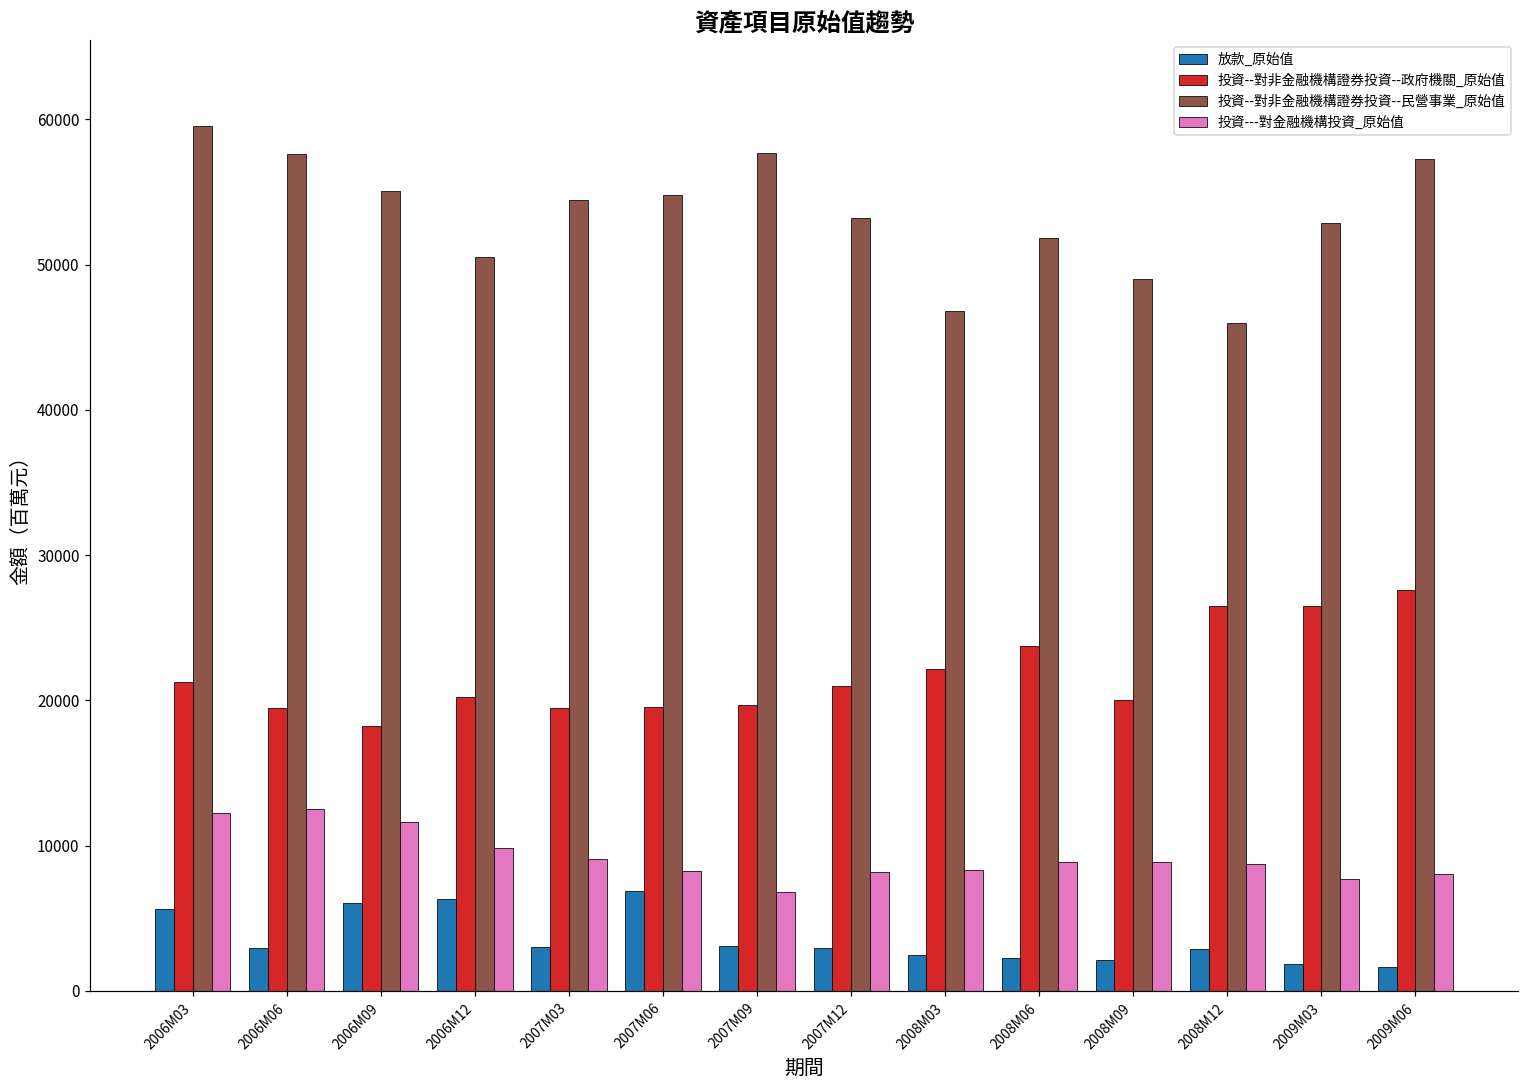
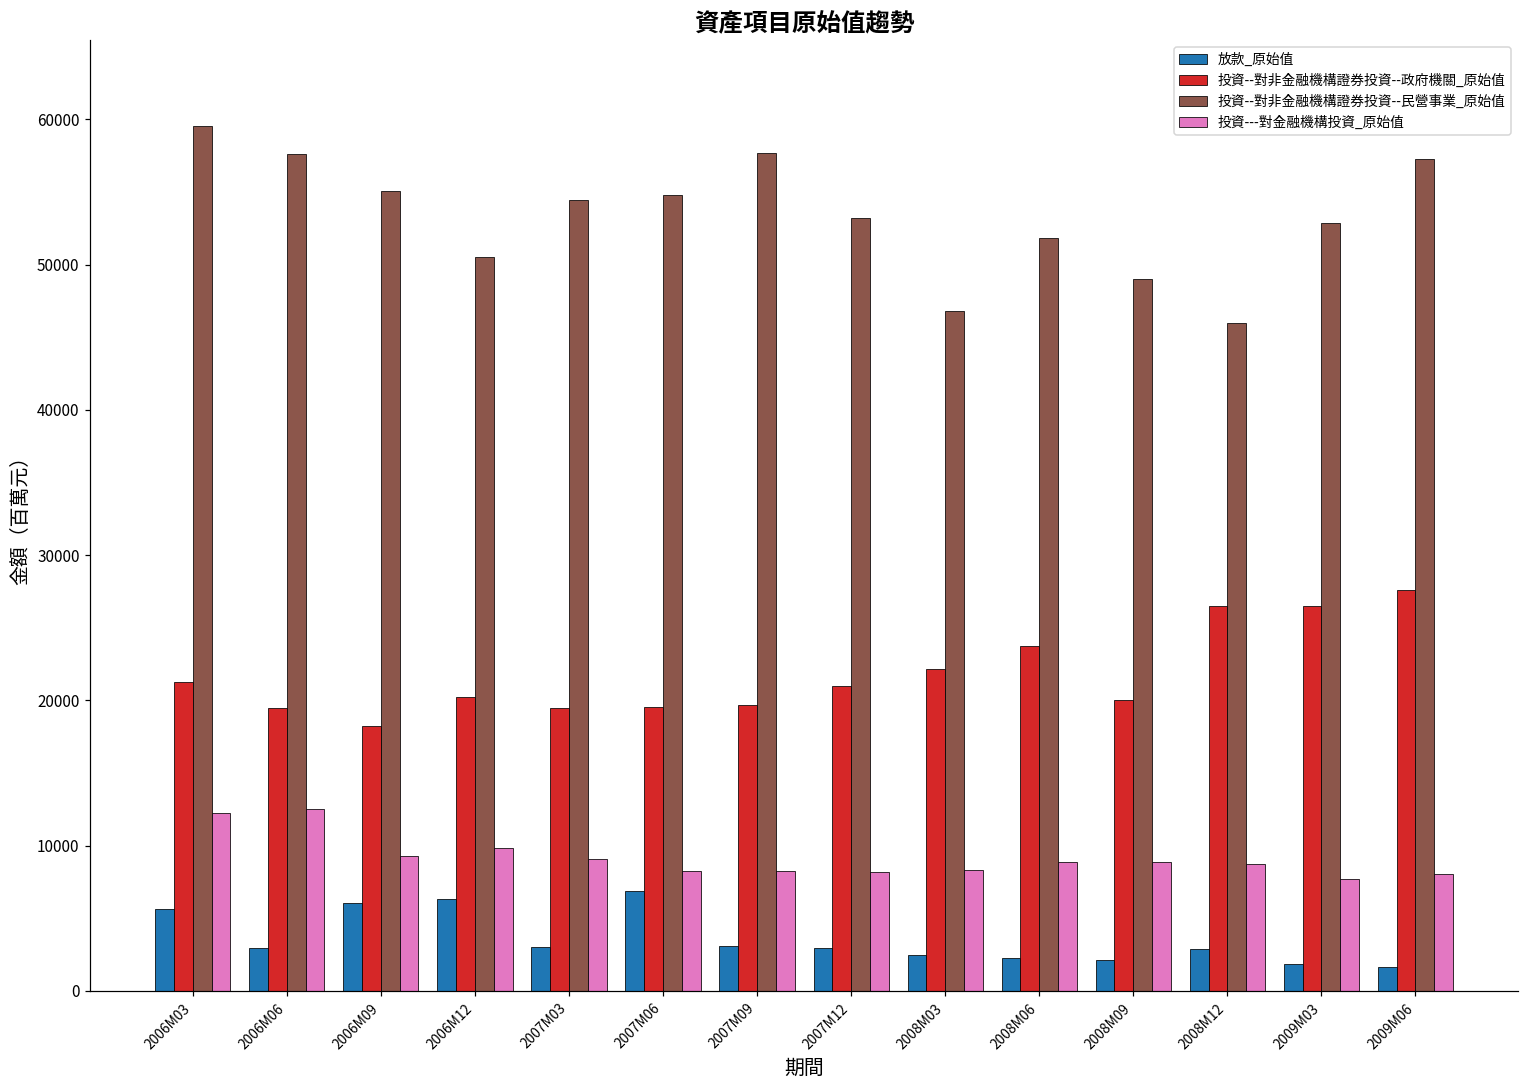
投資---對金融機構投資_原始值, 2006M09: 11600 -> 9300
投資---對金融機構投資_原始值, 2007M09: 6800 -> 8200
